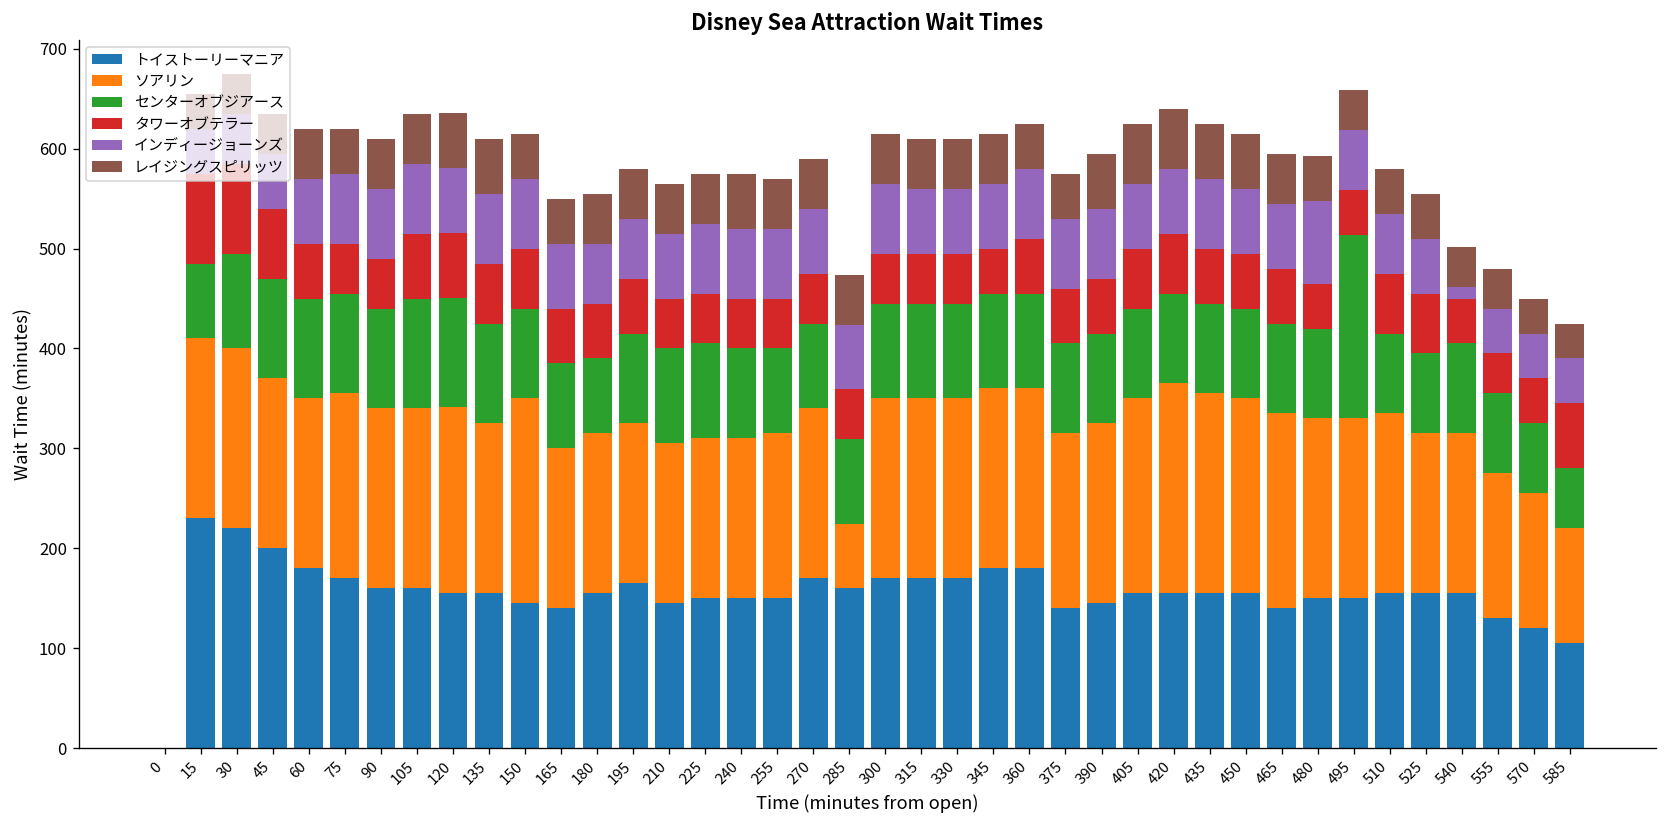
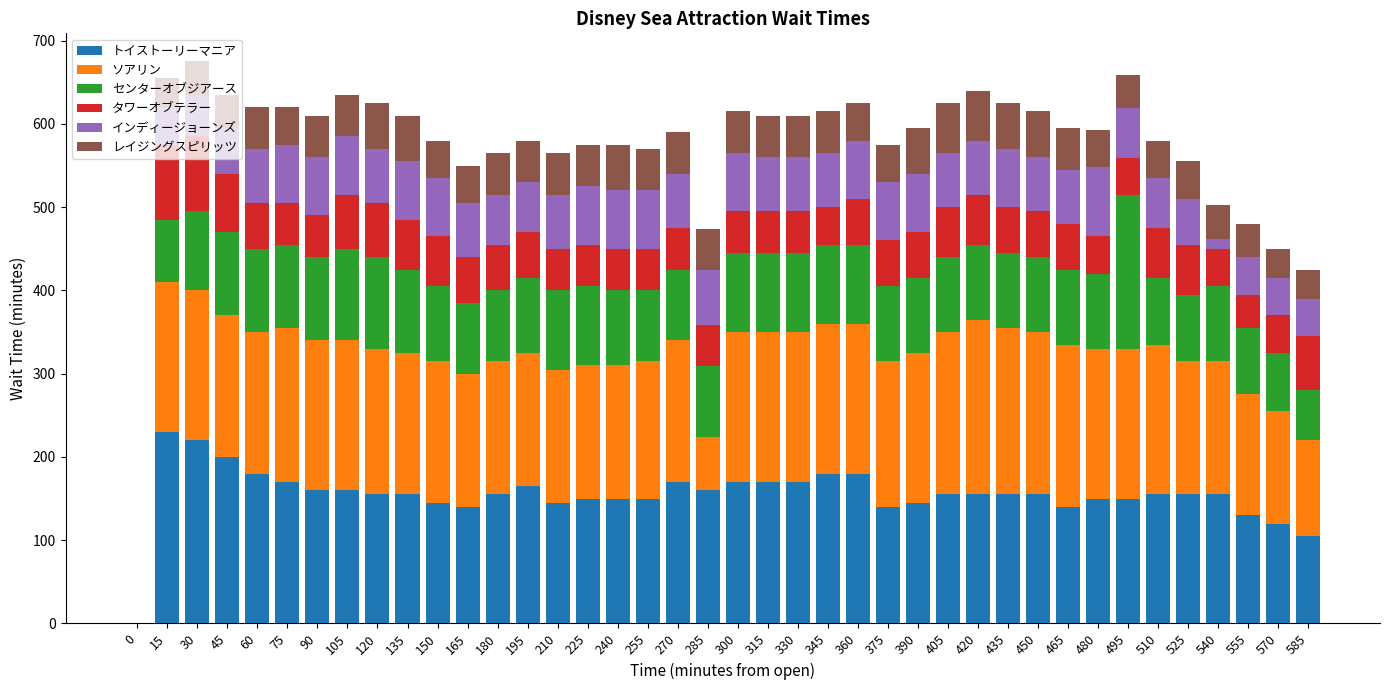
ソアリン, 120: 190 -> 180
ソアリン, 150: 210 -> 170
センターオブジアース, 180: 80 -> 90
